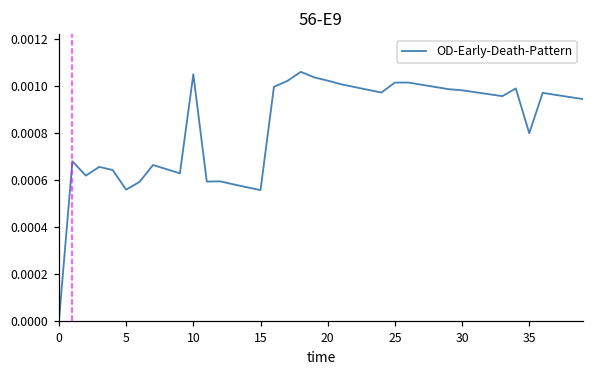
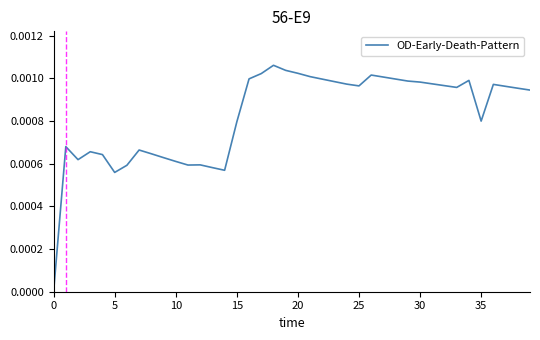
10: 0.00105 -> 0.00061
15: 0.00056 -> 0.00080
25: 0.00102 -> 0.00096
